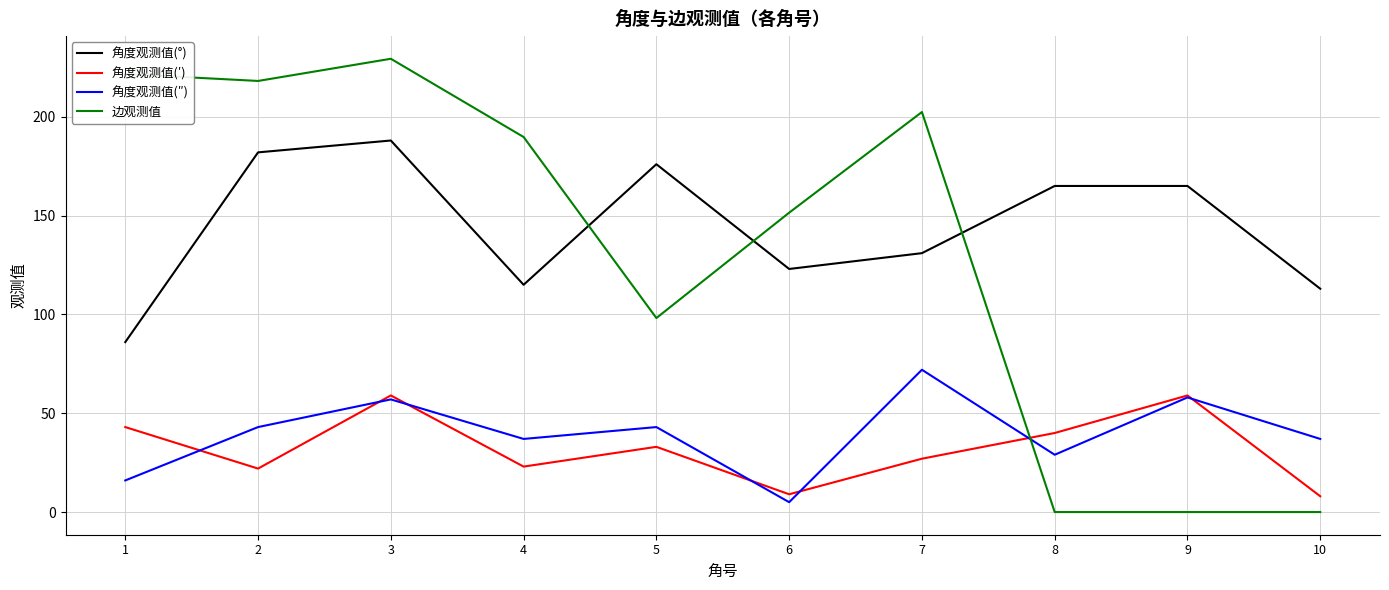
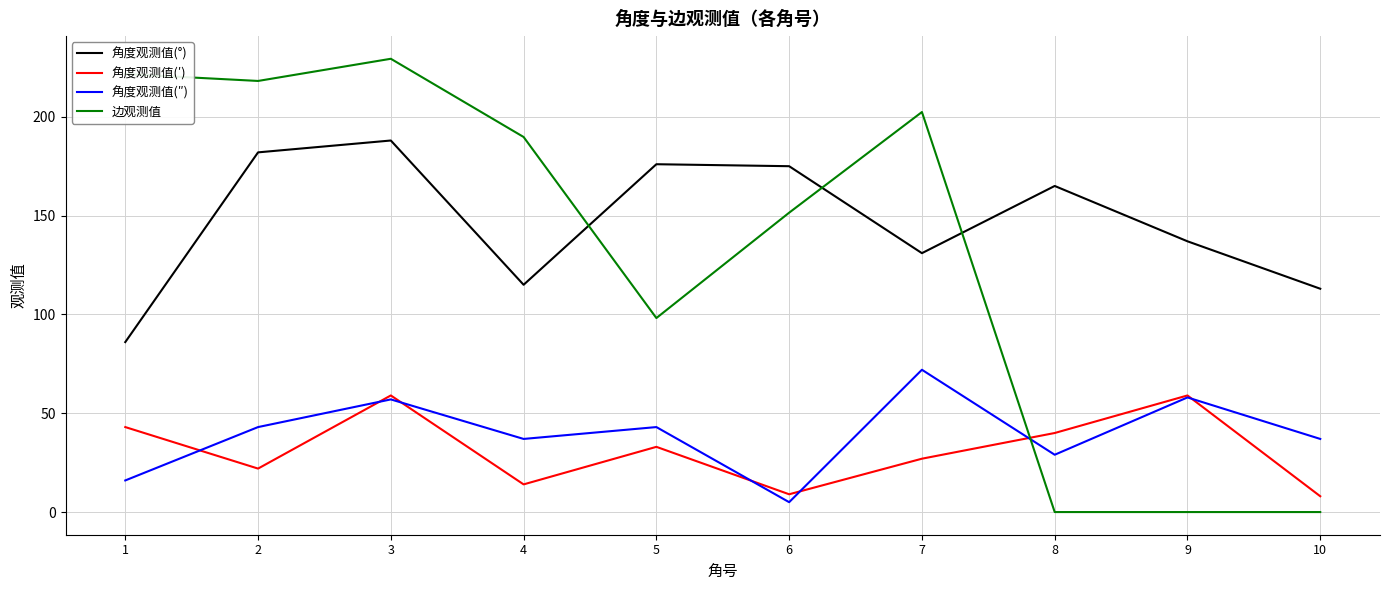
角度观测值(′), 4: 23 -> 14
角度观测值(°), 6: 123 -> 175
角度观测值(°), 9: 165 -> 137
